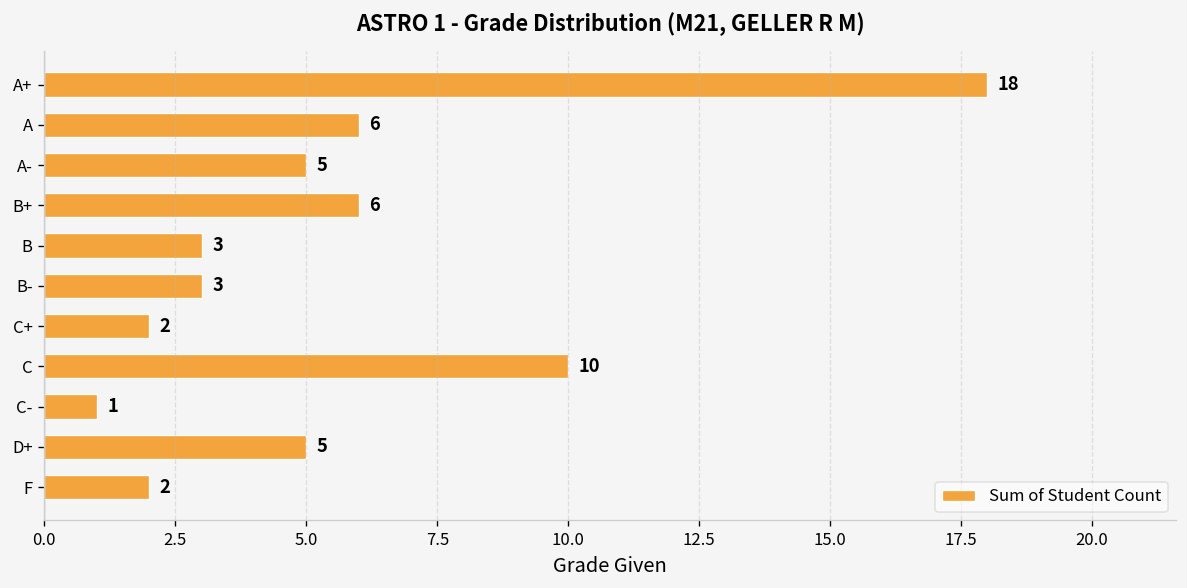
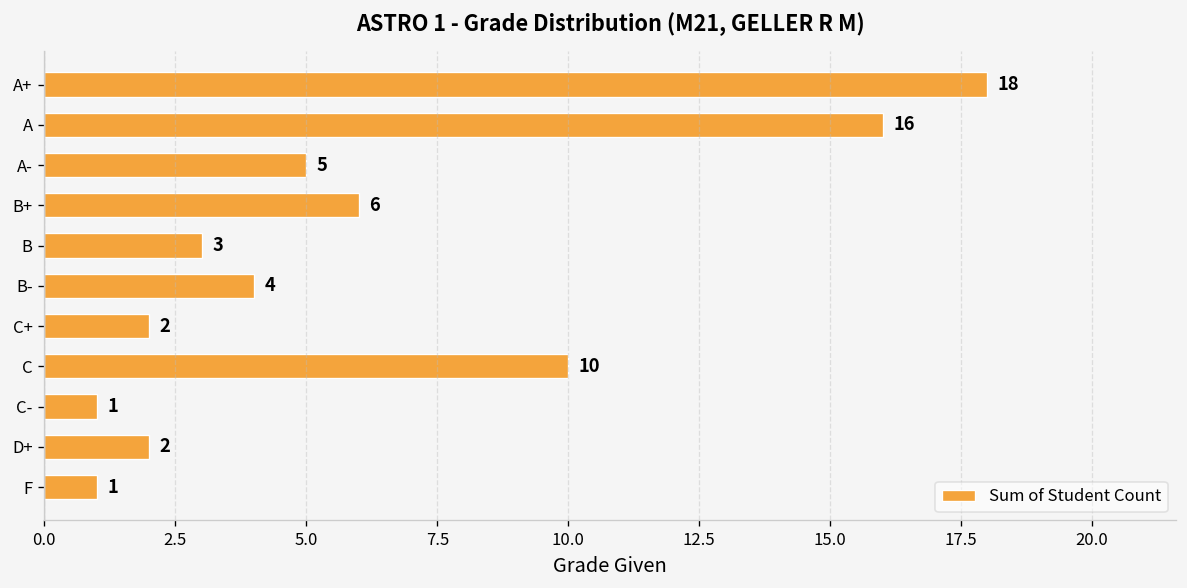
A: 6 -> 16
B-: 3 -> 4
D+: 5 -> 2
F: 2 -> 1
